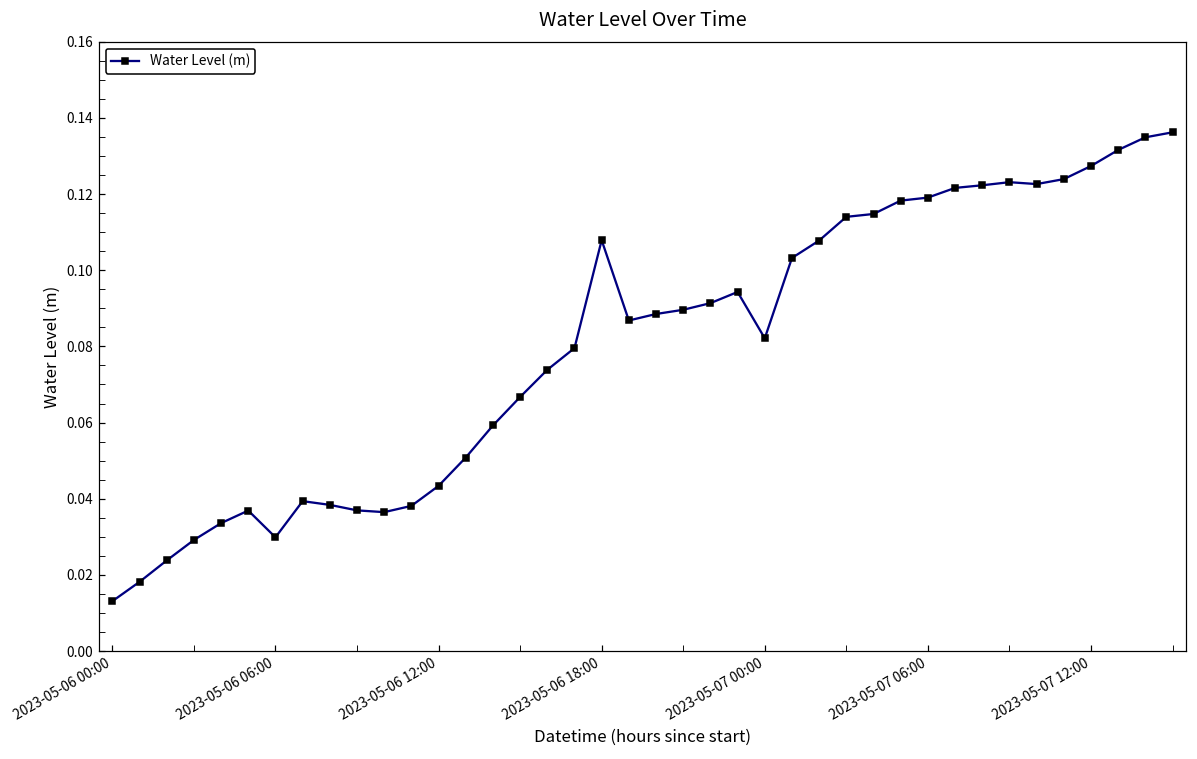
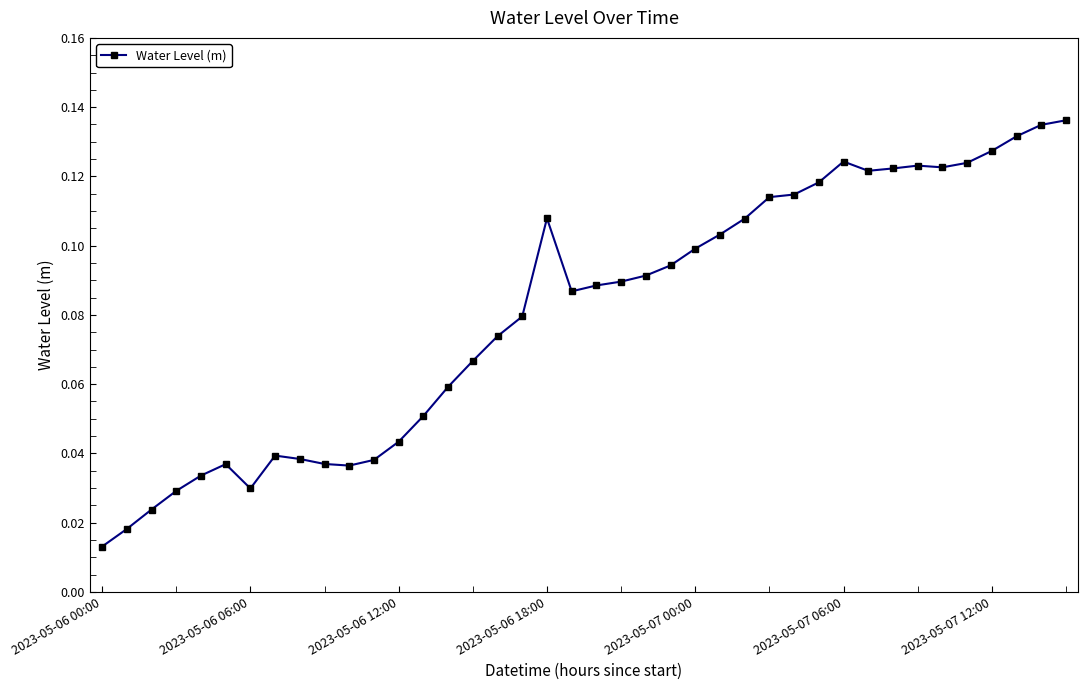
2023-05-07 00:00: 0.082 -> 0.099
2023-05-07 06:00: 0.119 -> 0.124
